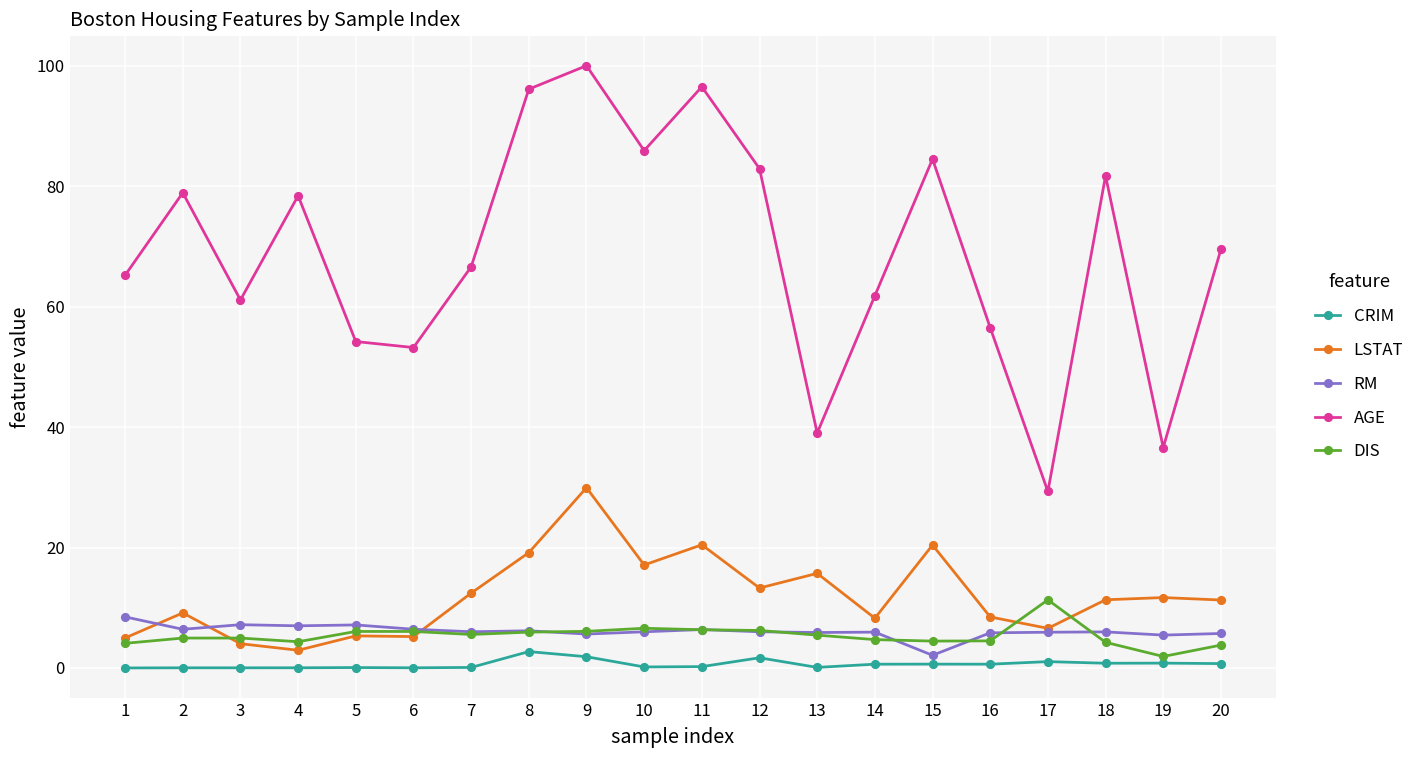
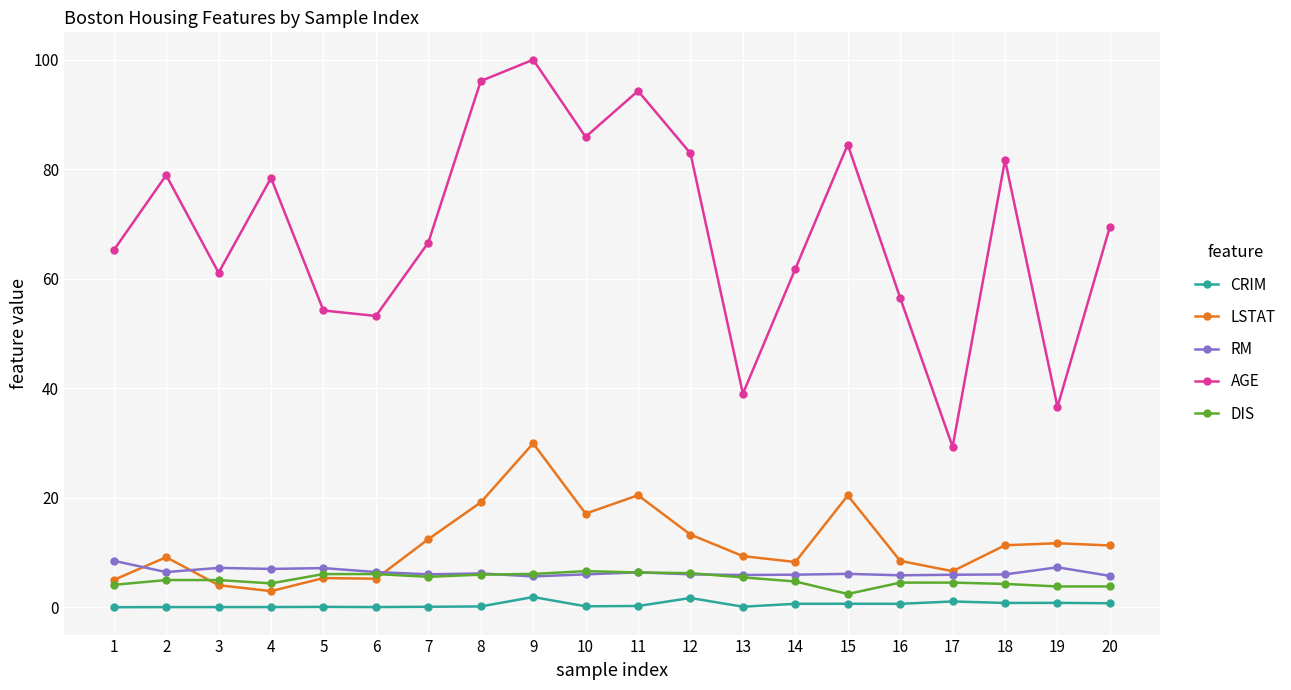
CRIM, 8: 3 -> 0
AGE, 11: 97 -> 94
LSTAT, 13: 16 -> 9
RM, 15: 2 -> 6
DIS, 15: 4 -> 2
DIS, 17: 11 -> 4
RM, 19: 5 -> 7
DIS, 19: 2 -> 4
